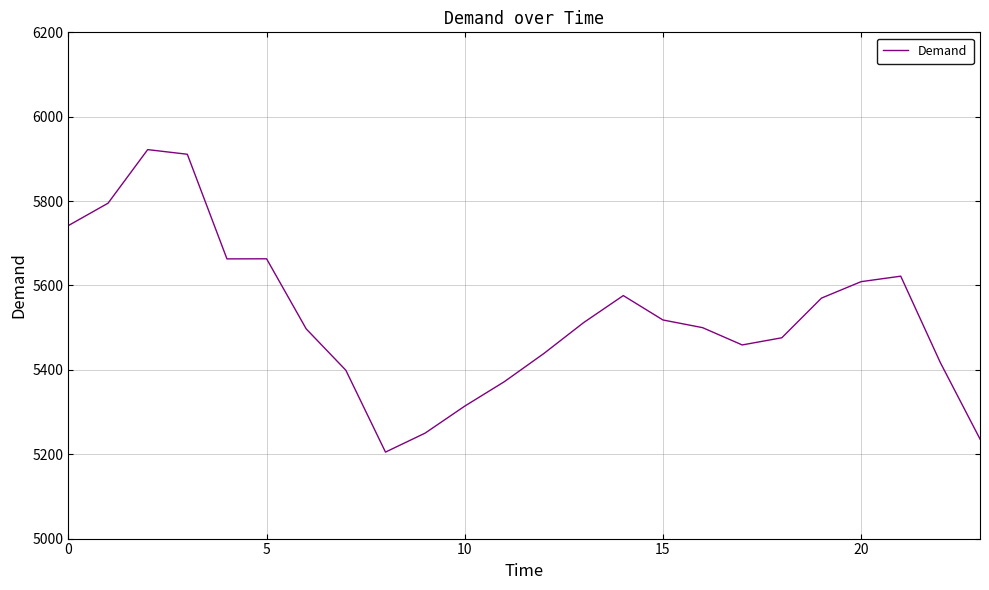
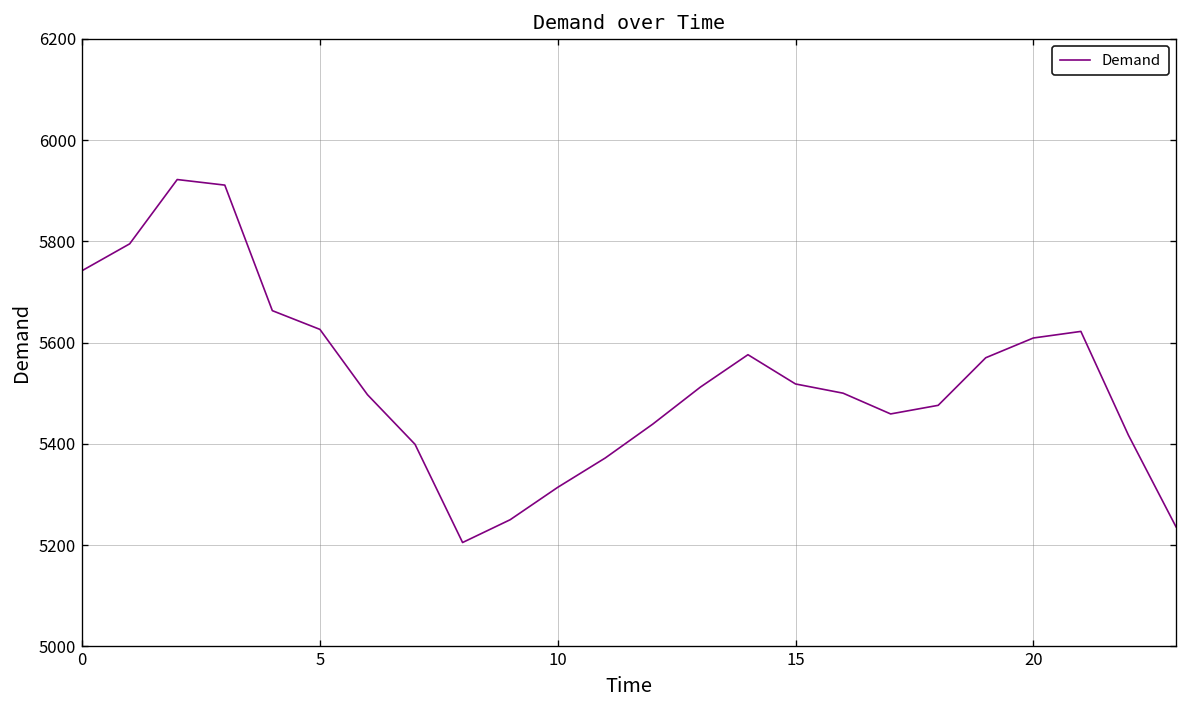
5: 5660 -> 5630
